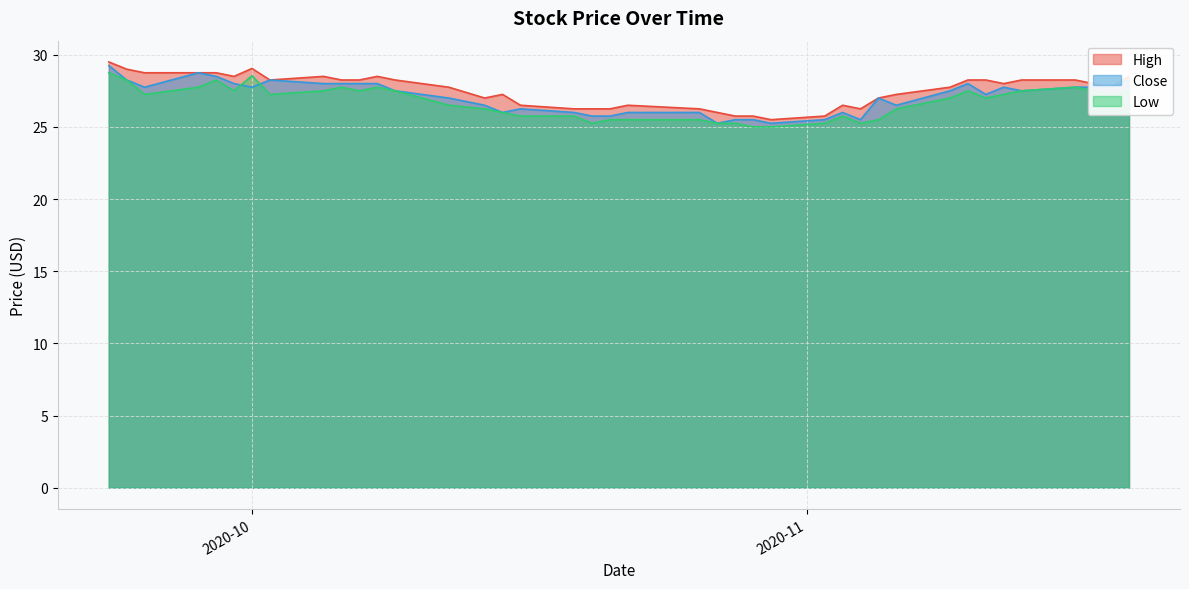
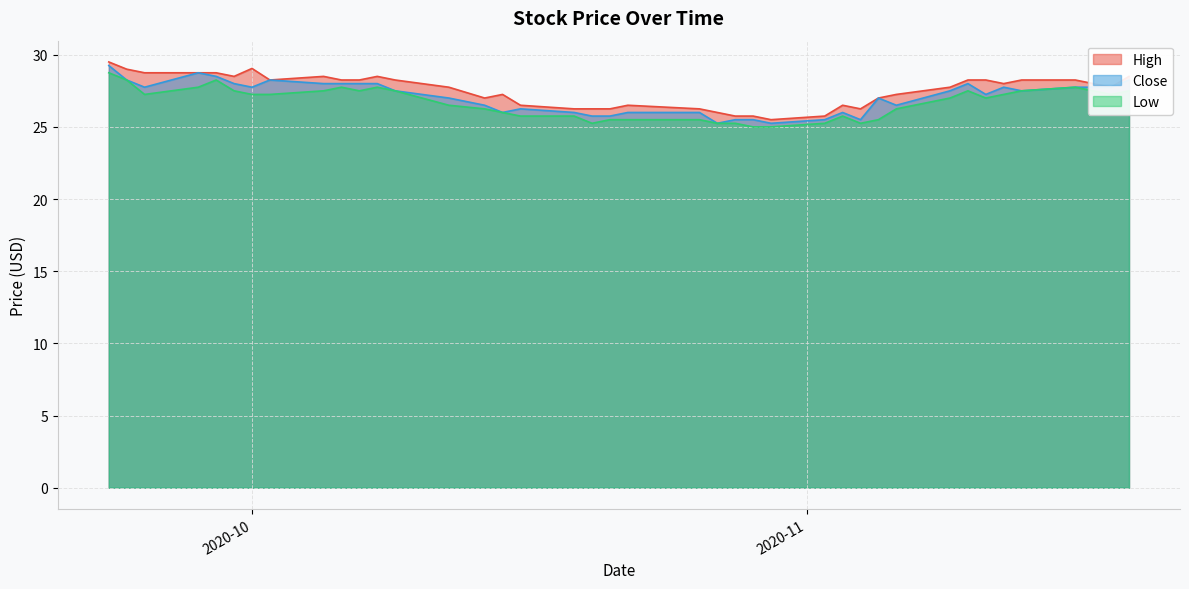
Low, 2020-10: 28.6 -> 27.3
